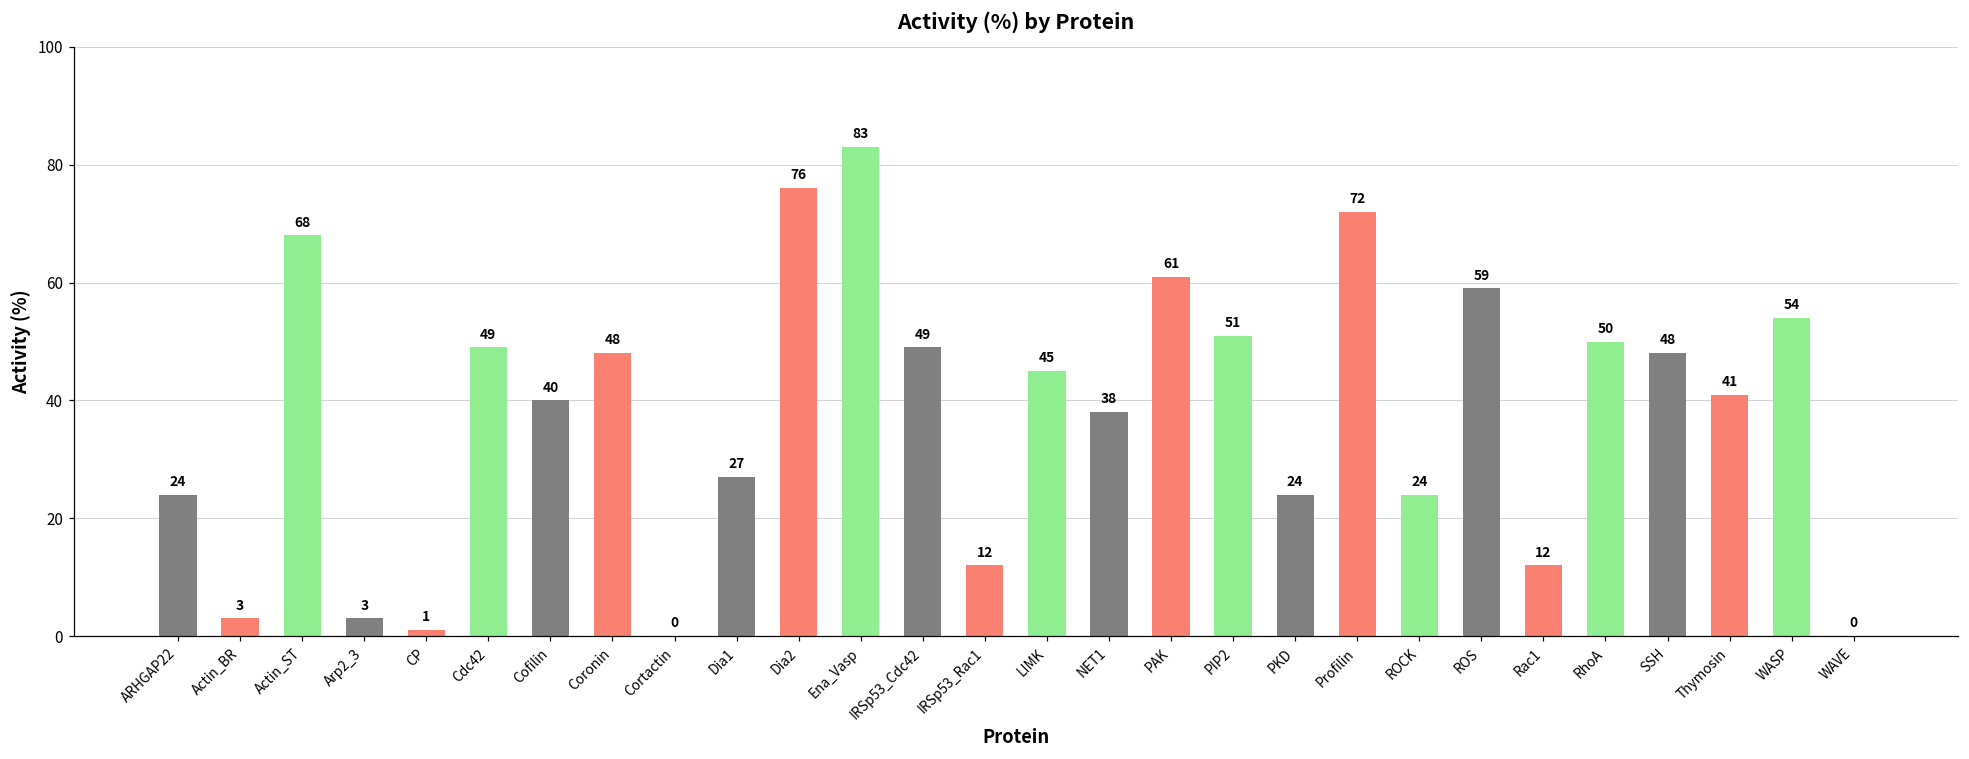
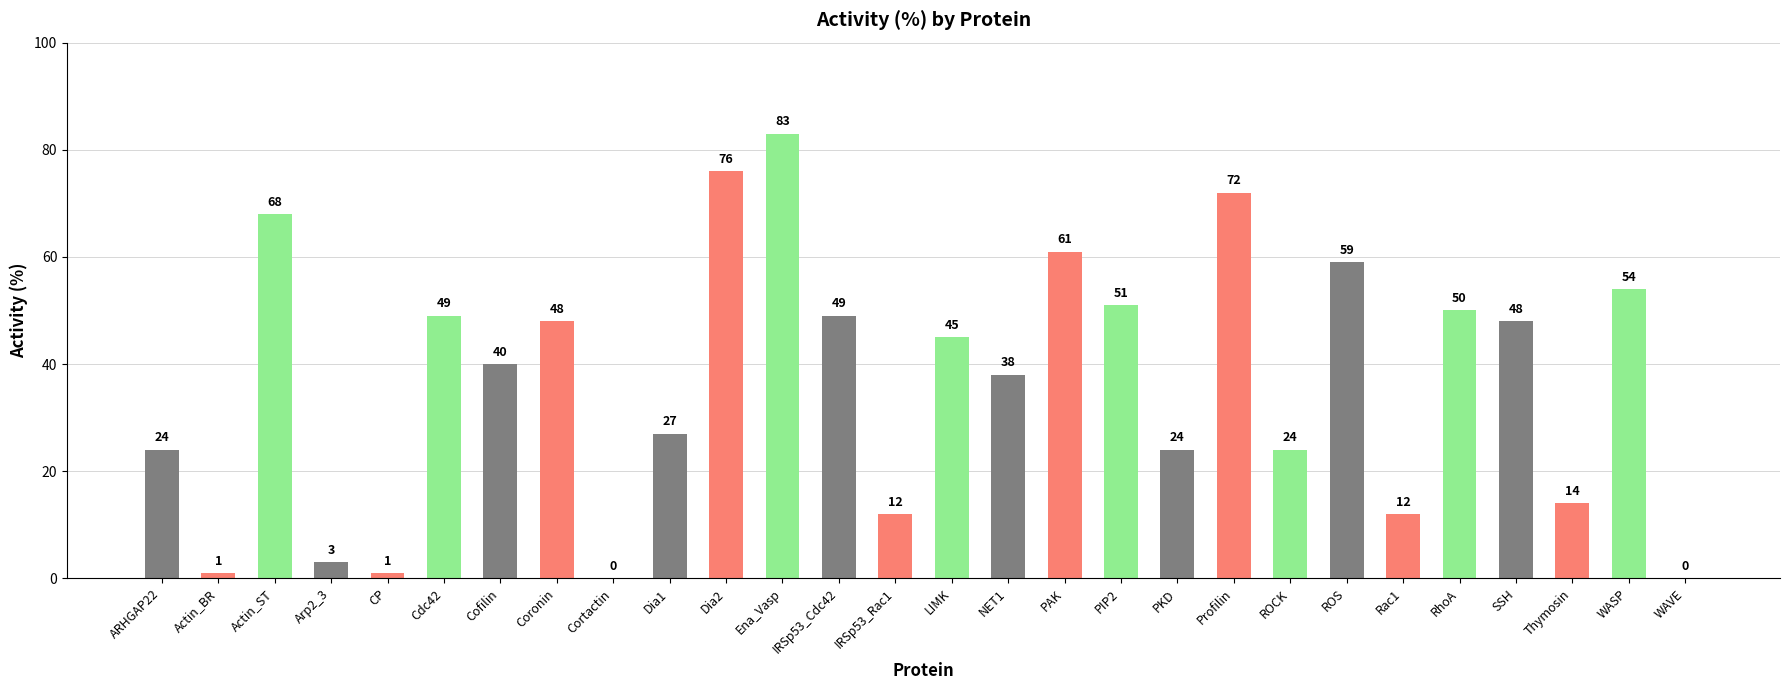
Actin_BR: 3 -> 1
Thymosin: 41 -> 14
